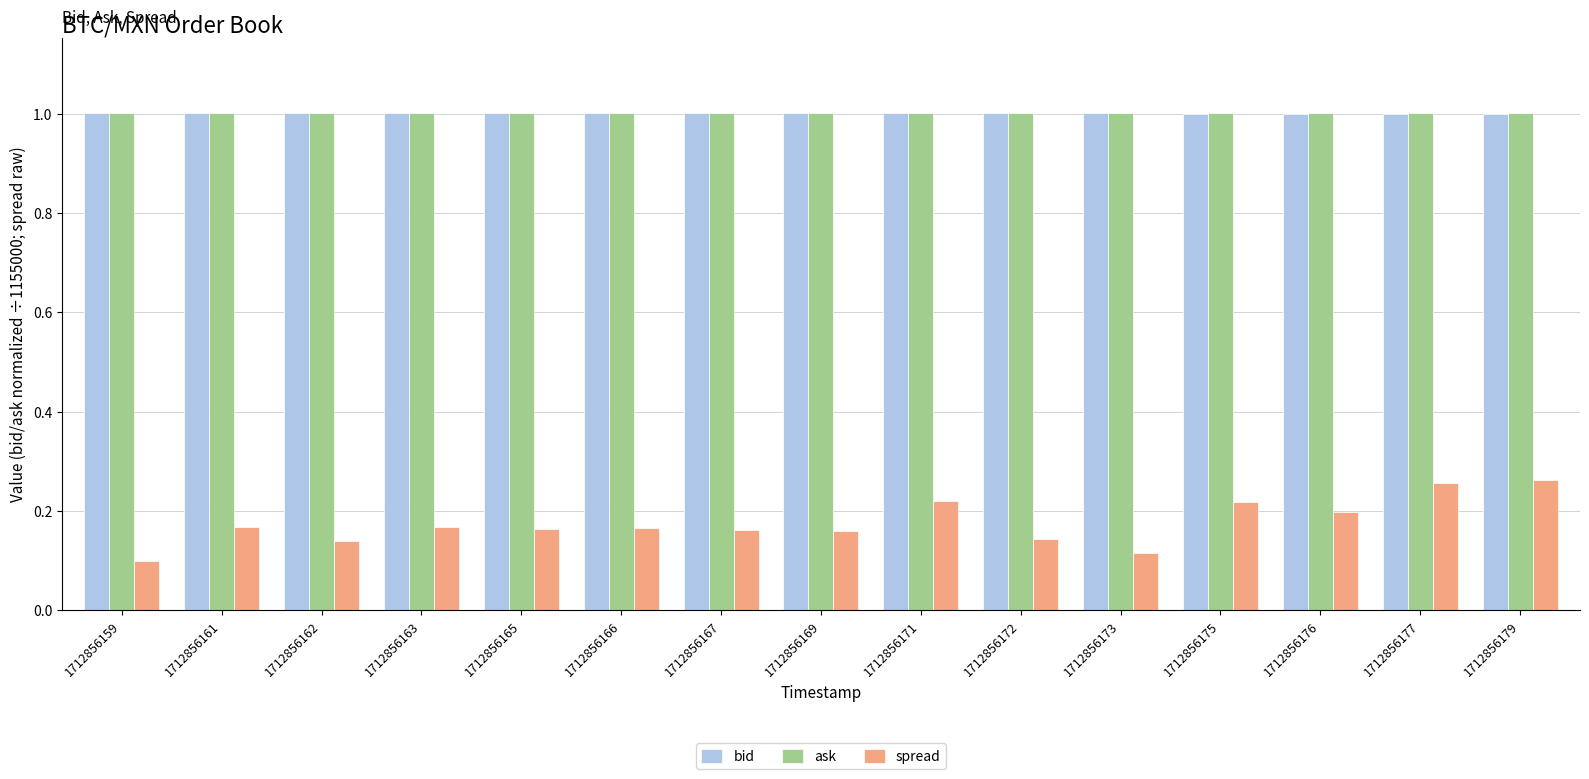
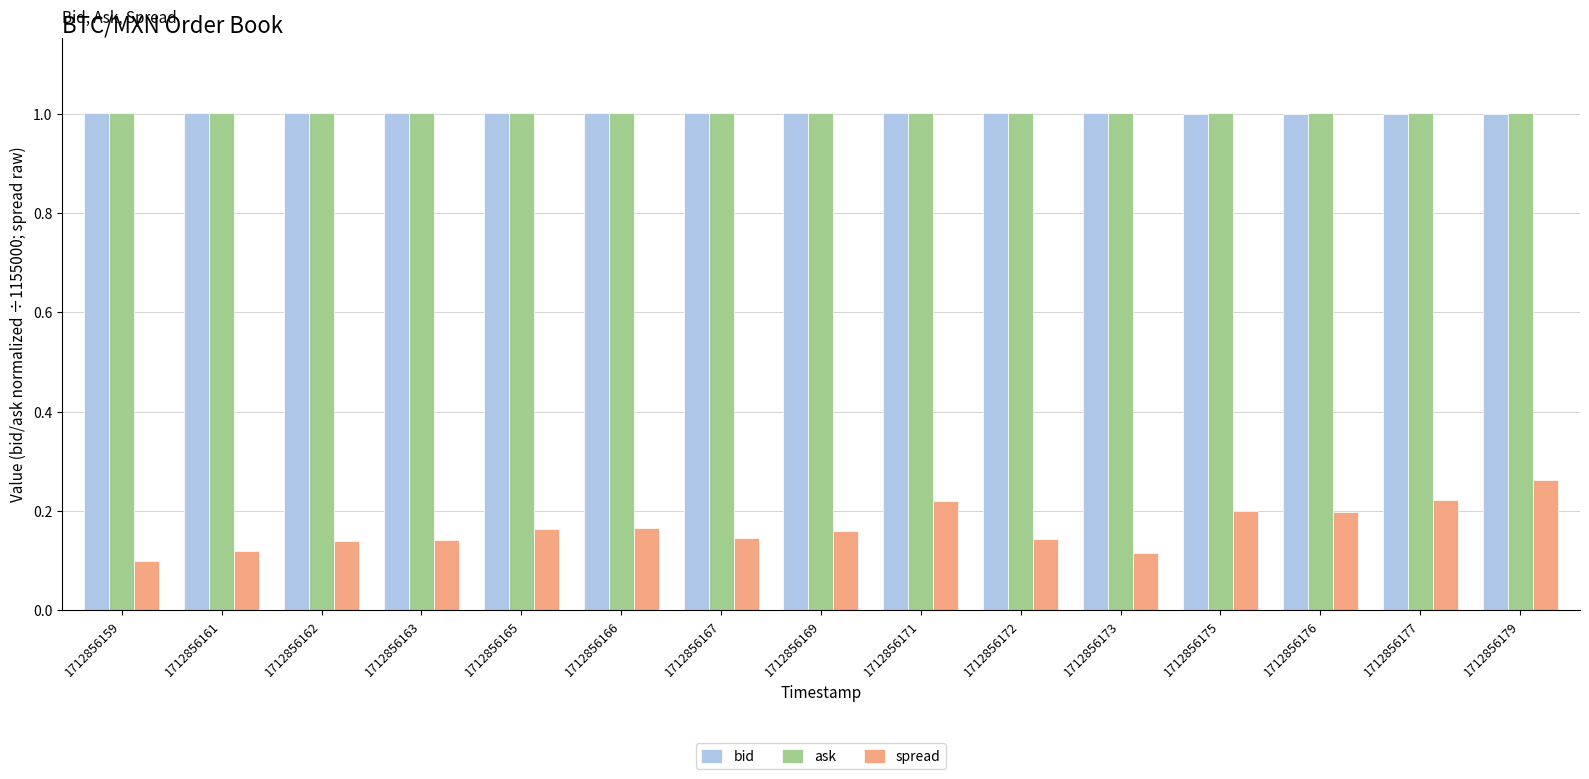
spread, 1712856161: 0.17 -> 0.12
spread, 1712856163: 0.17 -> 0.14
spread, 1712856167: 0.16 -> 0.15
spread, 1712856175: 0.22 -> 0.20
spread, 1712856177: 0.26 -> 0.22
